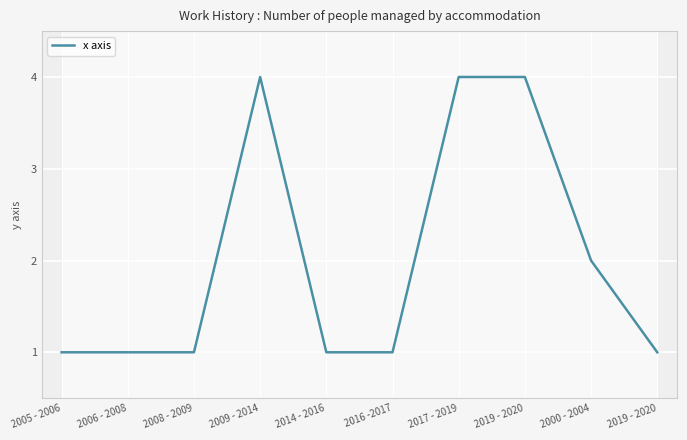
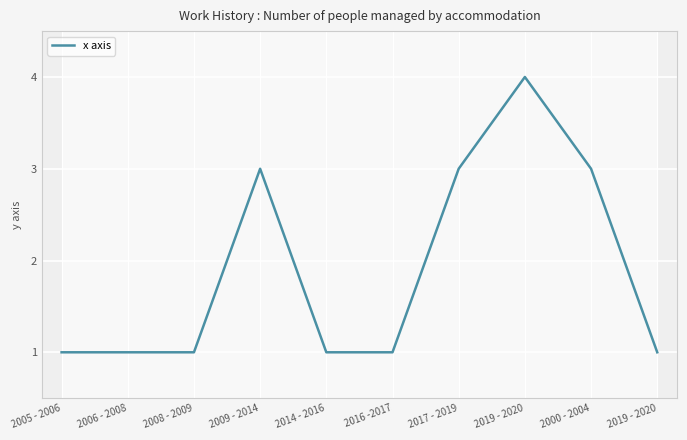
x axis, 2009 - 2014: 4 -> 3
x axis, 2017 - 2019: 4 -> 3
x axis, 2000 - 2004: 2 -> 3
